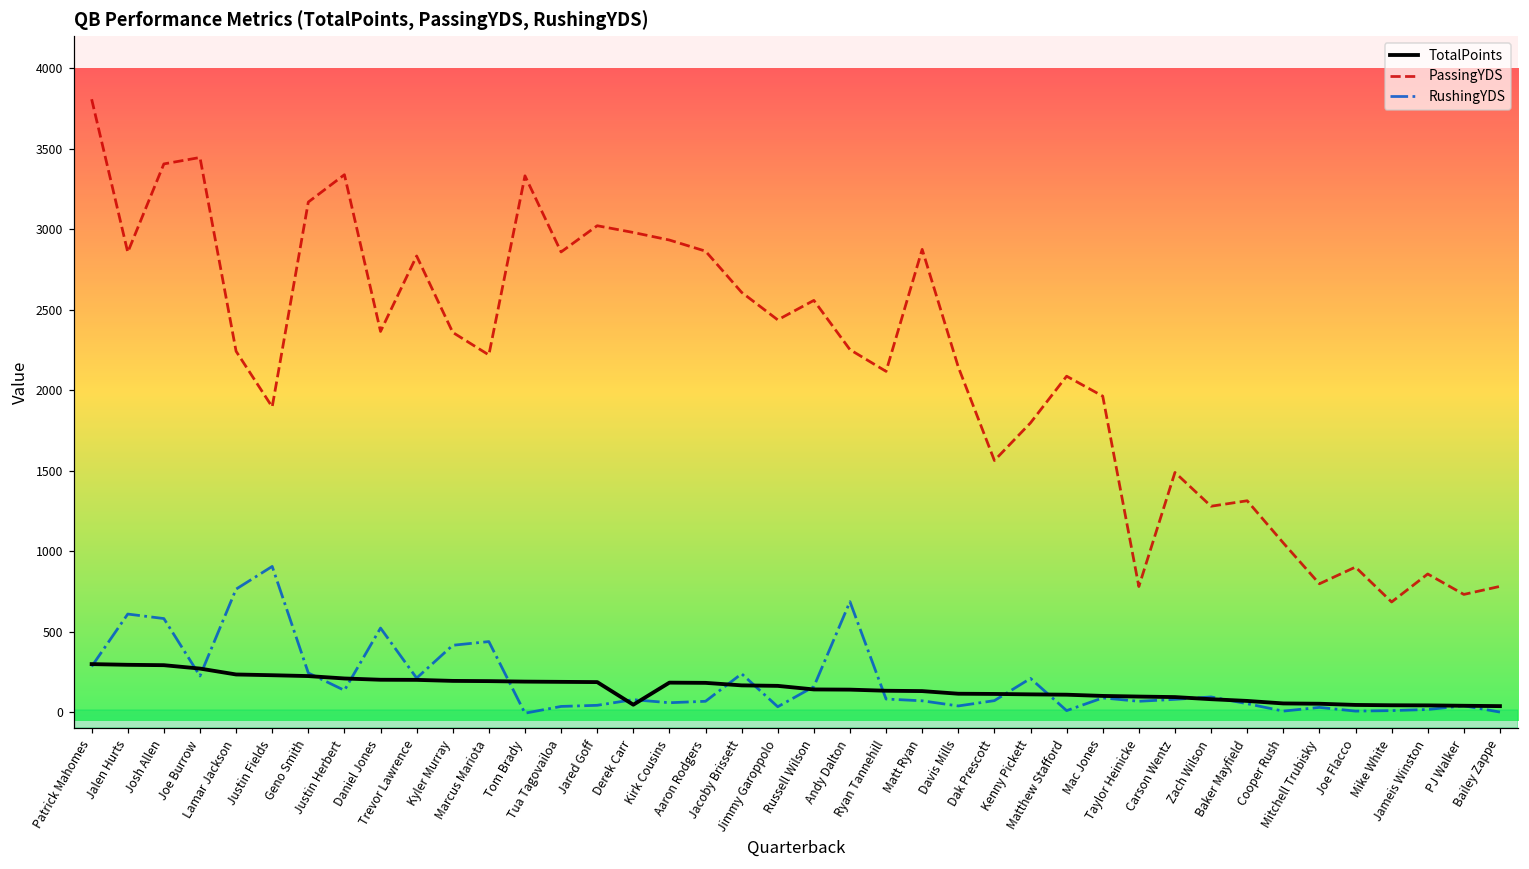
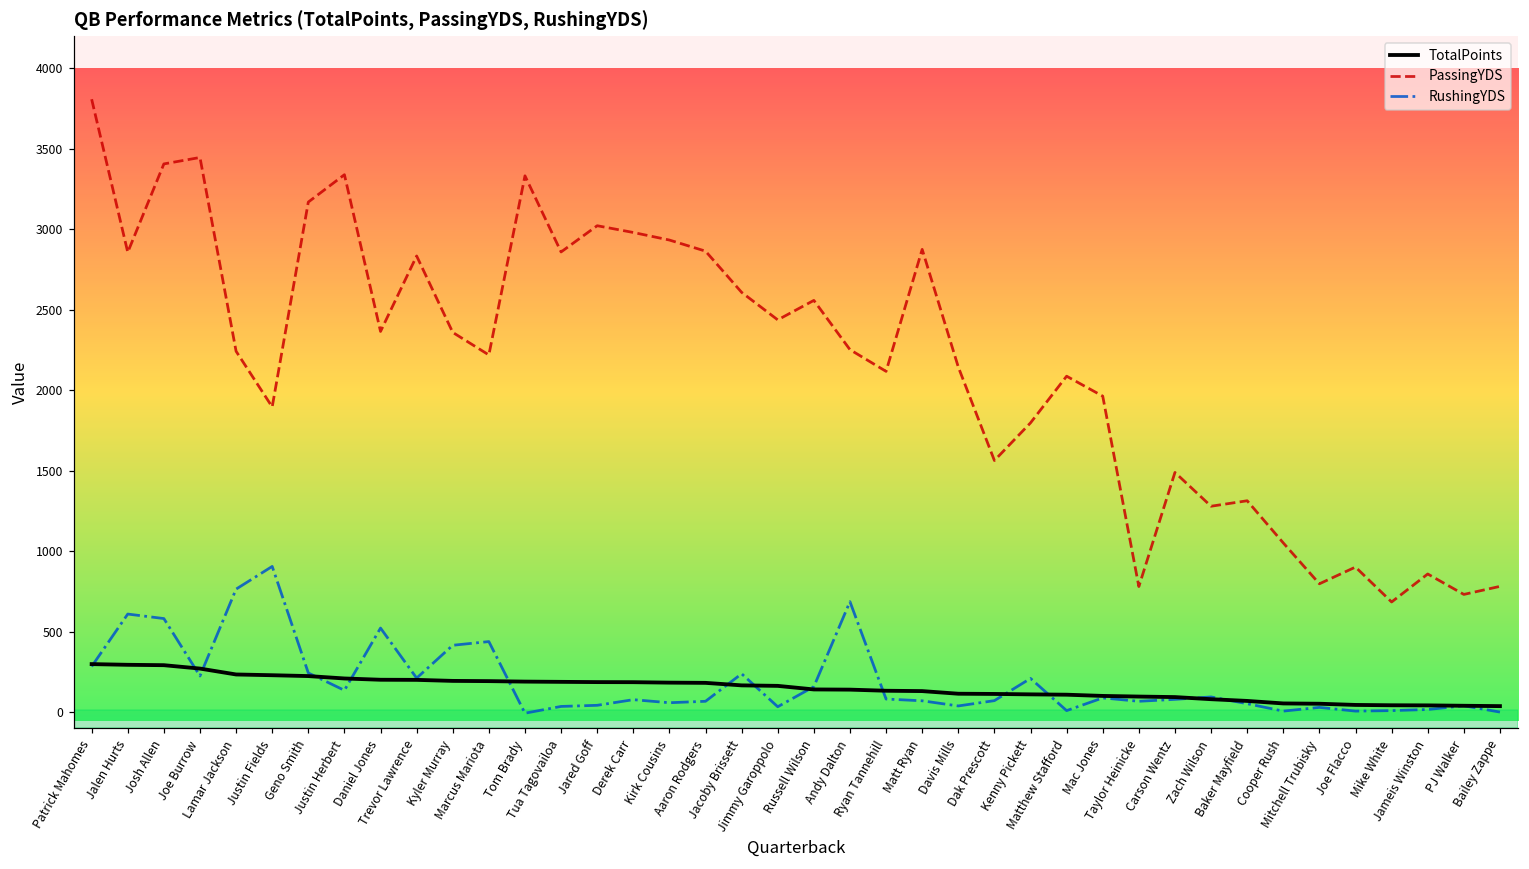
TotalPoints, Derek Carr: 50 -> 190
